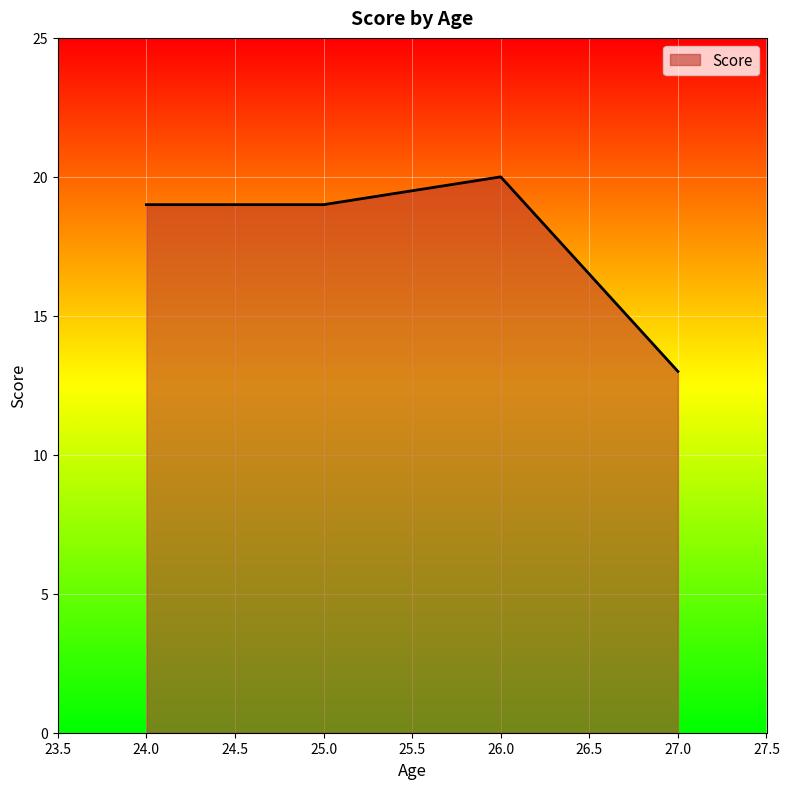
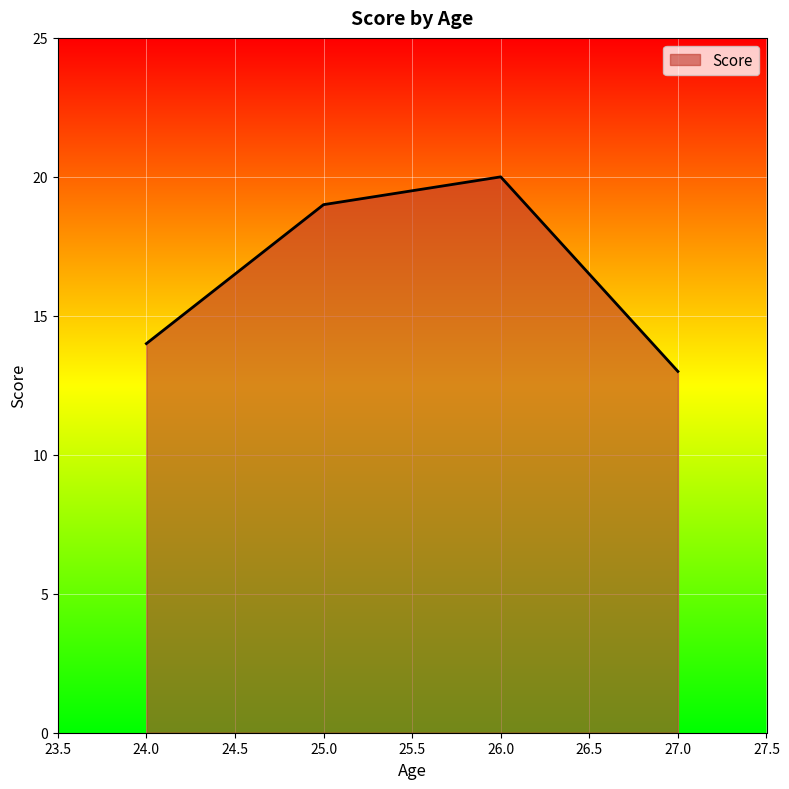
24.0: 19 -> 14
